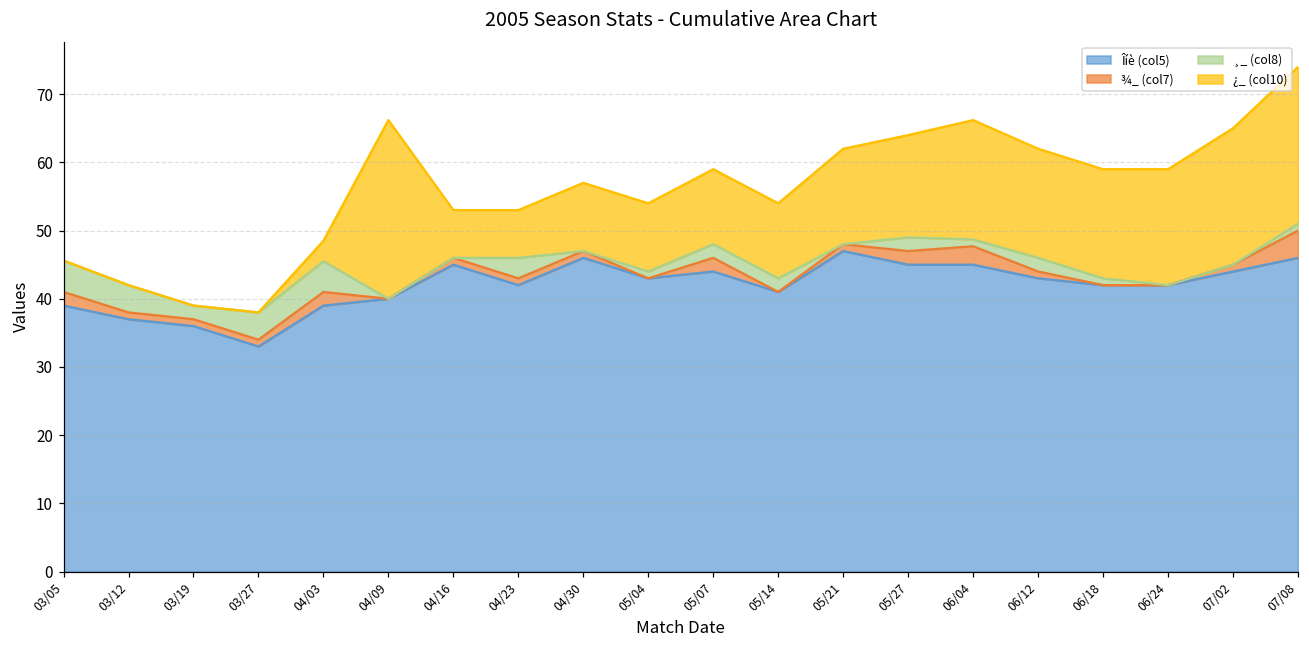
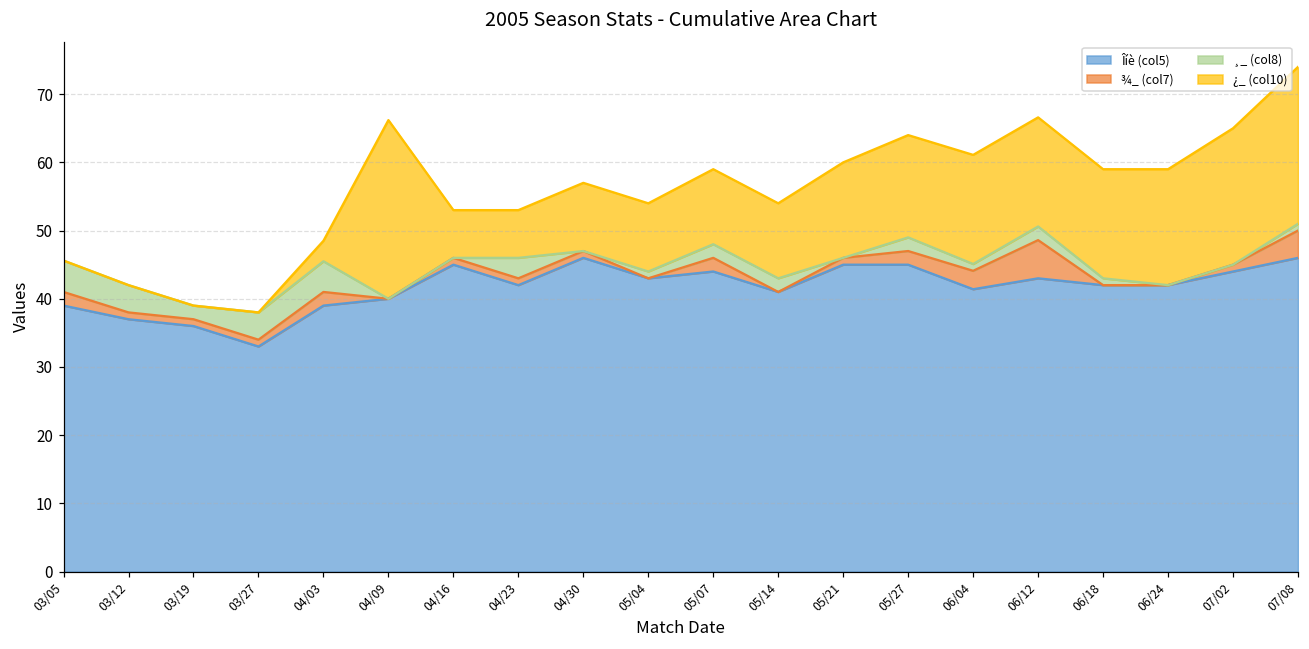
Îíè (col5), 05/21: 47 -> 45
Îíè (col5), 06/04: 45 -> 41
¿_ (col10), 06/04: 18 -> 16
¾_ (col7), 06/12: 1 -> 6
